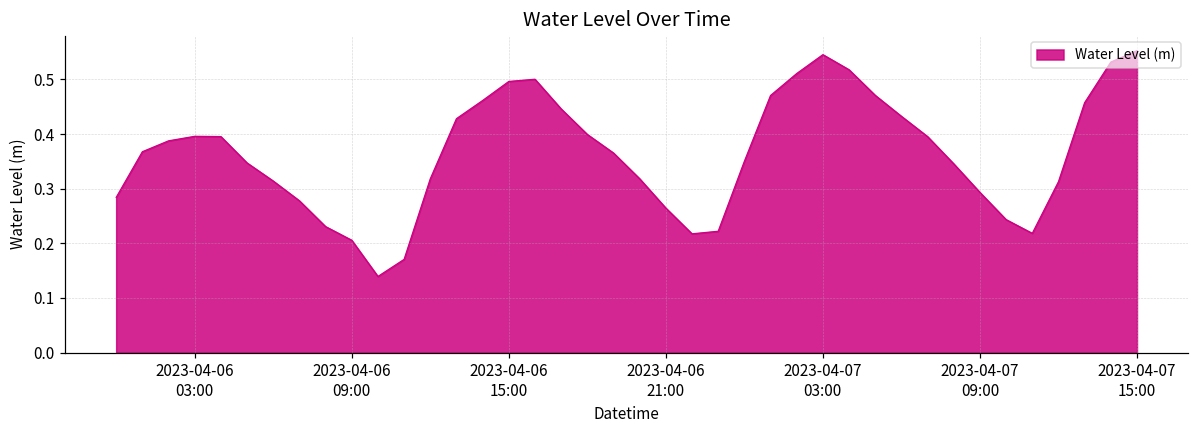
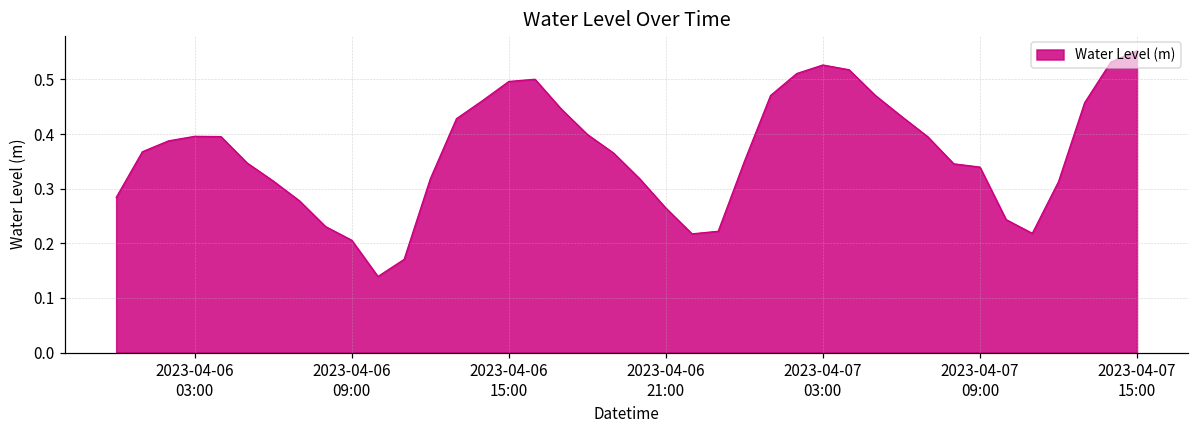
2023-04-07 03:00: 0.55 -> 0.53
2023-04-07 09:00: 0.29 -> 0.34
